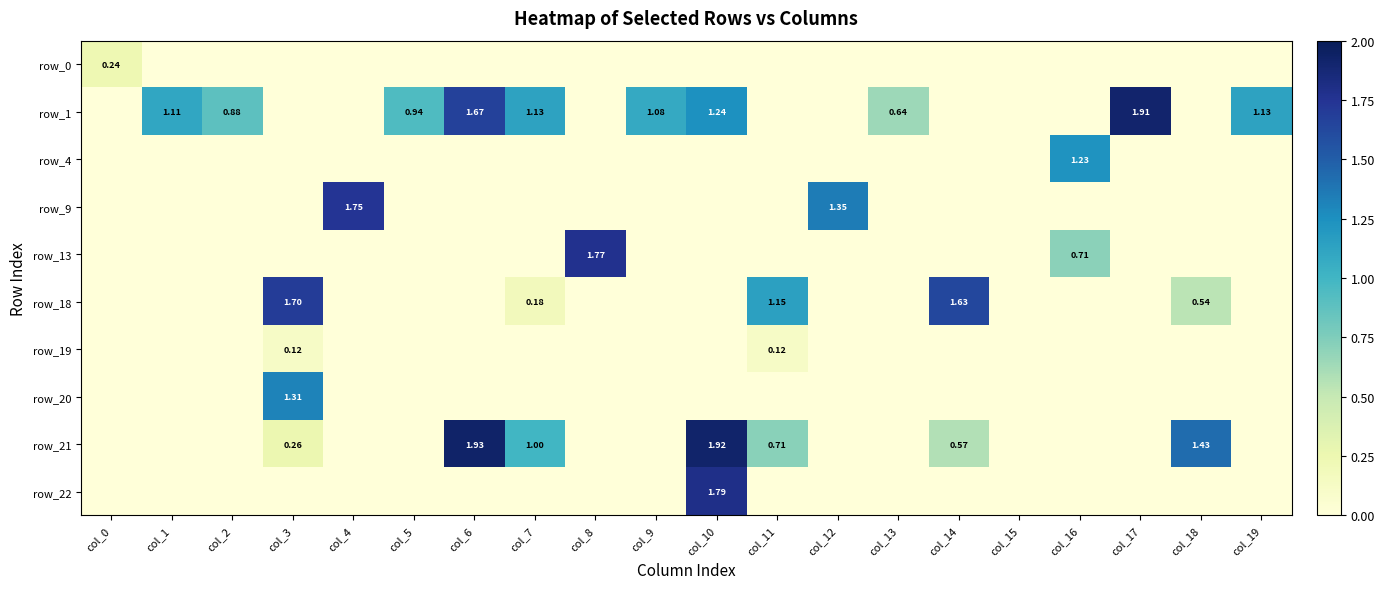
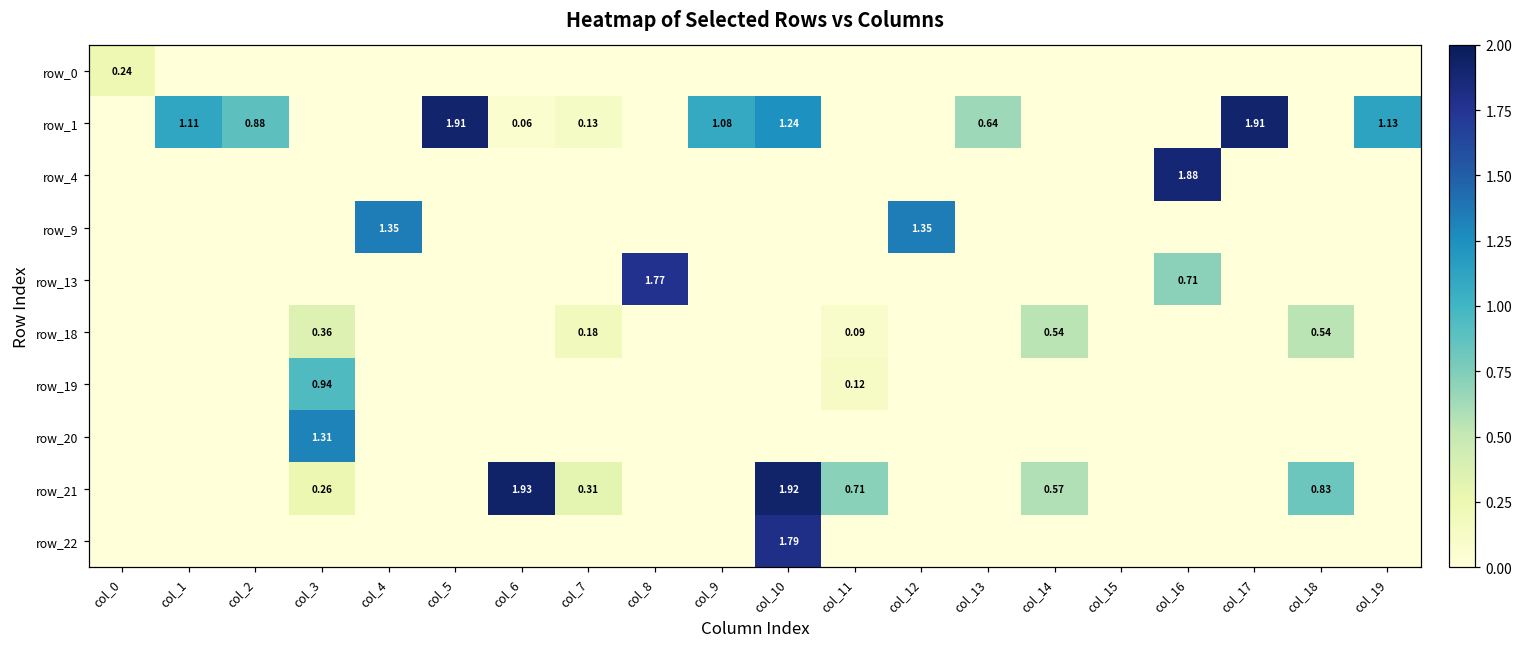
row_1, col_5: 0.94 -> 1.91
row_1, col_6: 1.67 -> 0.06
row_1, col_7: 1.13 -> 0.13
row_4, col_16: 1.23 -> 1.88
row_9, col_4: 1.75 -> 1.35
row_18, col_3: 1.70 -> 0.36
row_18, col_11: 1.15 -> 0.09
row_18, col_14: 1.63 -> 0.54
row_19, col_3: 0.12 -> 0.94
row_21, col_7: 1.00 -> 0.31
row_21, col_18: 1.43 -> 0.83
